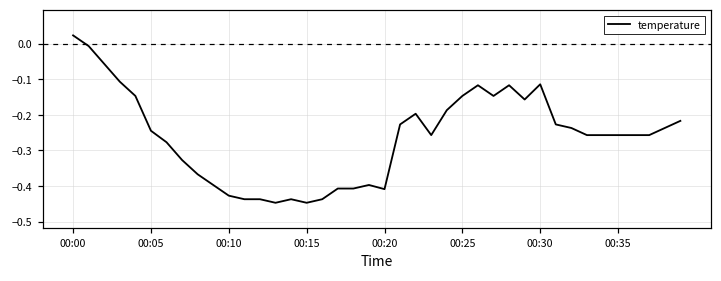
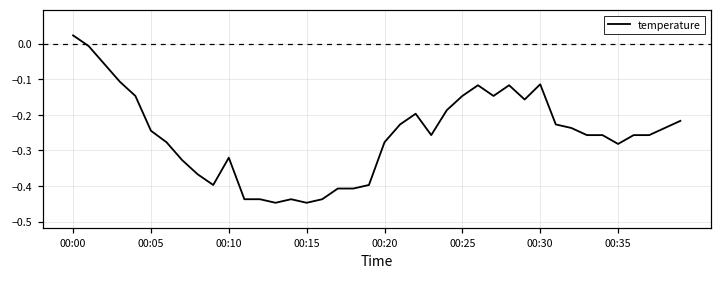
00:10: -0.43 -> -0.32
00:20: -0.41 -> -0.28
00:35: -0.26 -> -0.28
